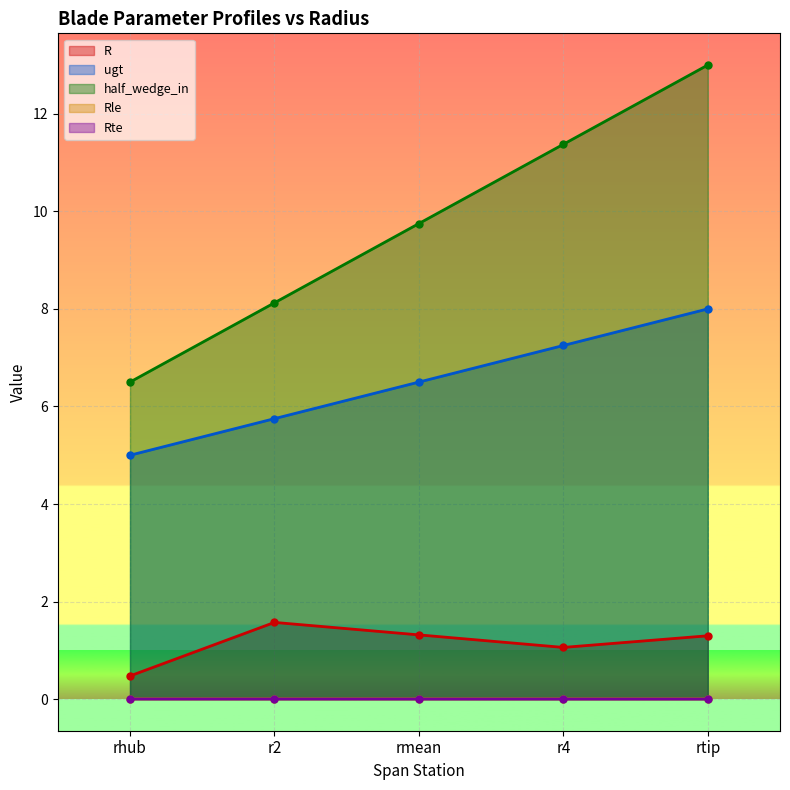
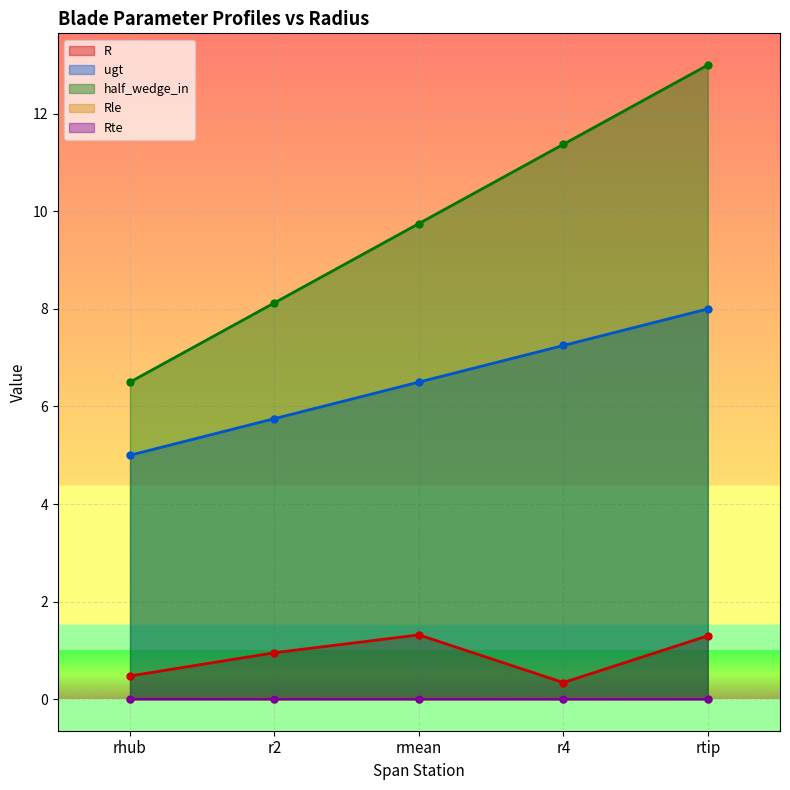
R, r2: 1.6 -> 1.0
R, r4: 1.1 -> 0.3
